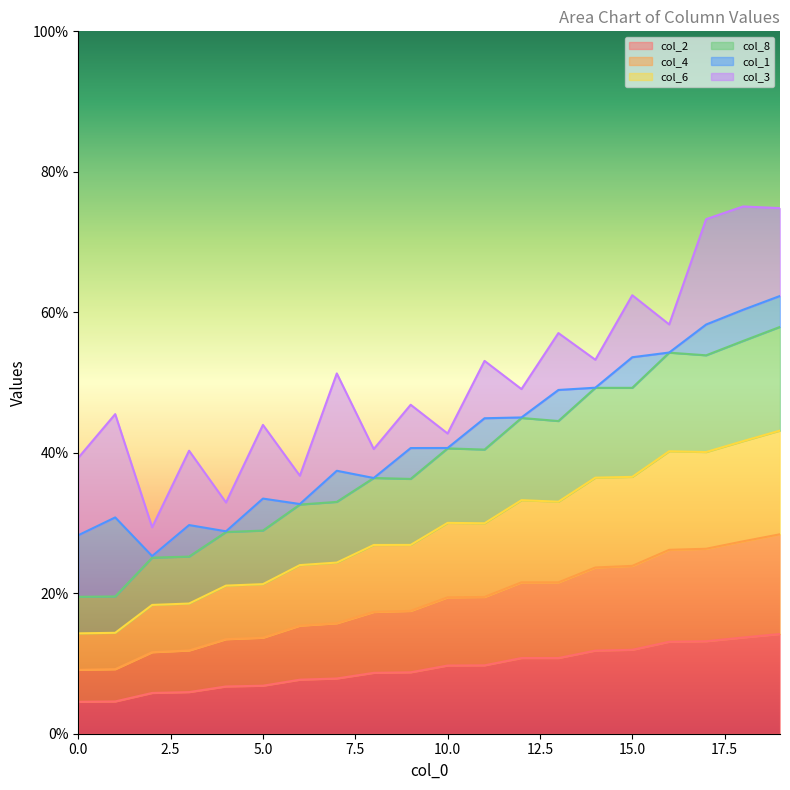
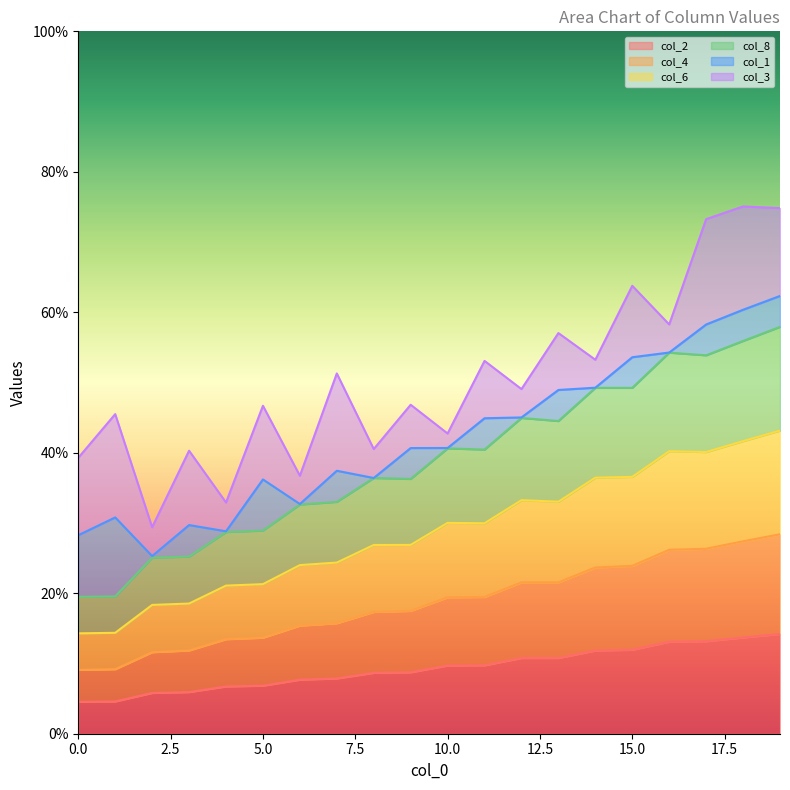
col_1, 5.0: 5% -> 7%
col_3, 15.0: 9% -> 10%
